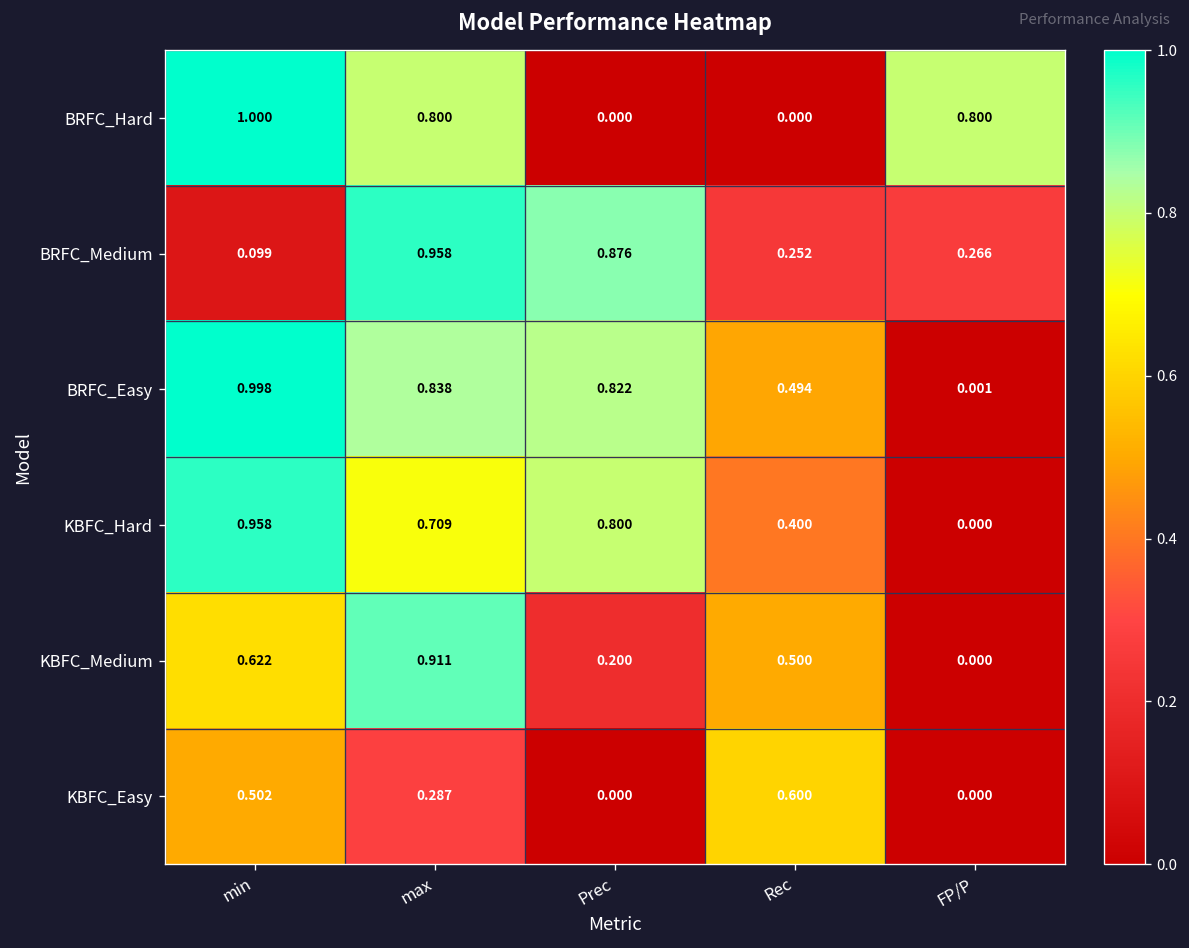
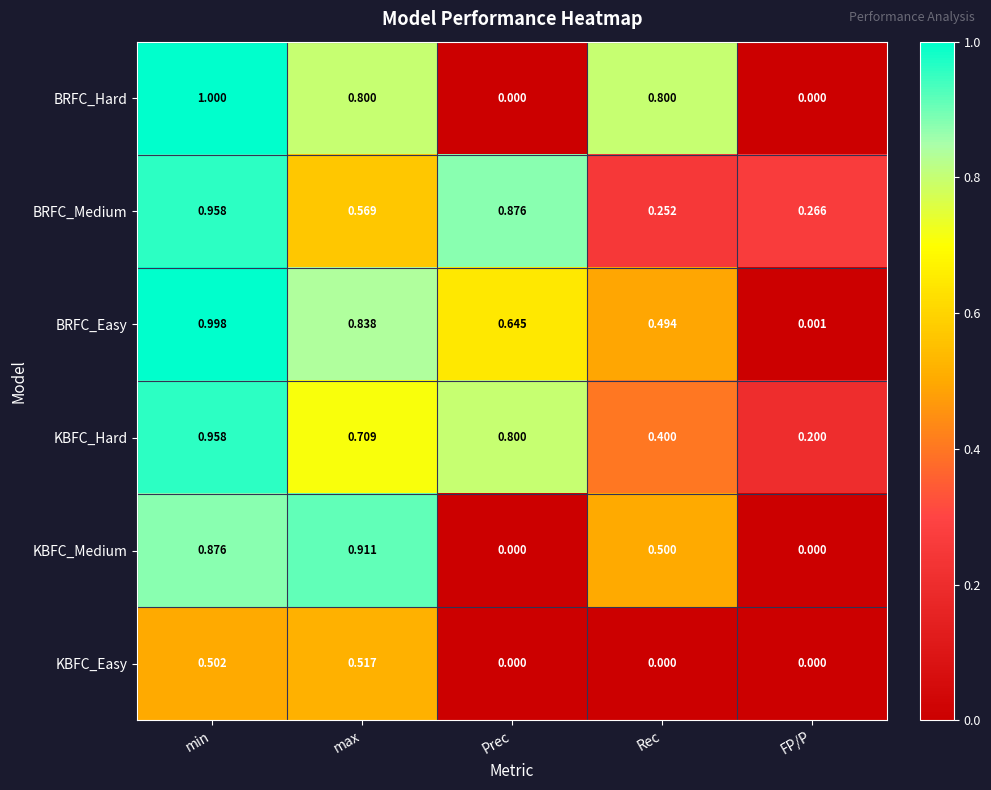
BRFC_Hard, Rec: 0.000 -> 0.800
BRFC_Hard, FP/P: 0.800 -> 0.000
BRFC_Medium, min: 0.099 -> 0.958
BRFC_Medium, max: 0.958 -> 0.569
BRFC_Easy, Prec: 0.822 -> 0.645
KBFC_Hard, FP/P: 0.000 -> 0.200
KBFC_Medium, min: 0.622 -> 0.876
KBFC_Medium, Prec: 0.200 -> 0.000
KBFC_Easy, max: 0.287 -> 0.517
KBFC_Easy, Rec: 0.600 -> 0.000
